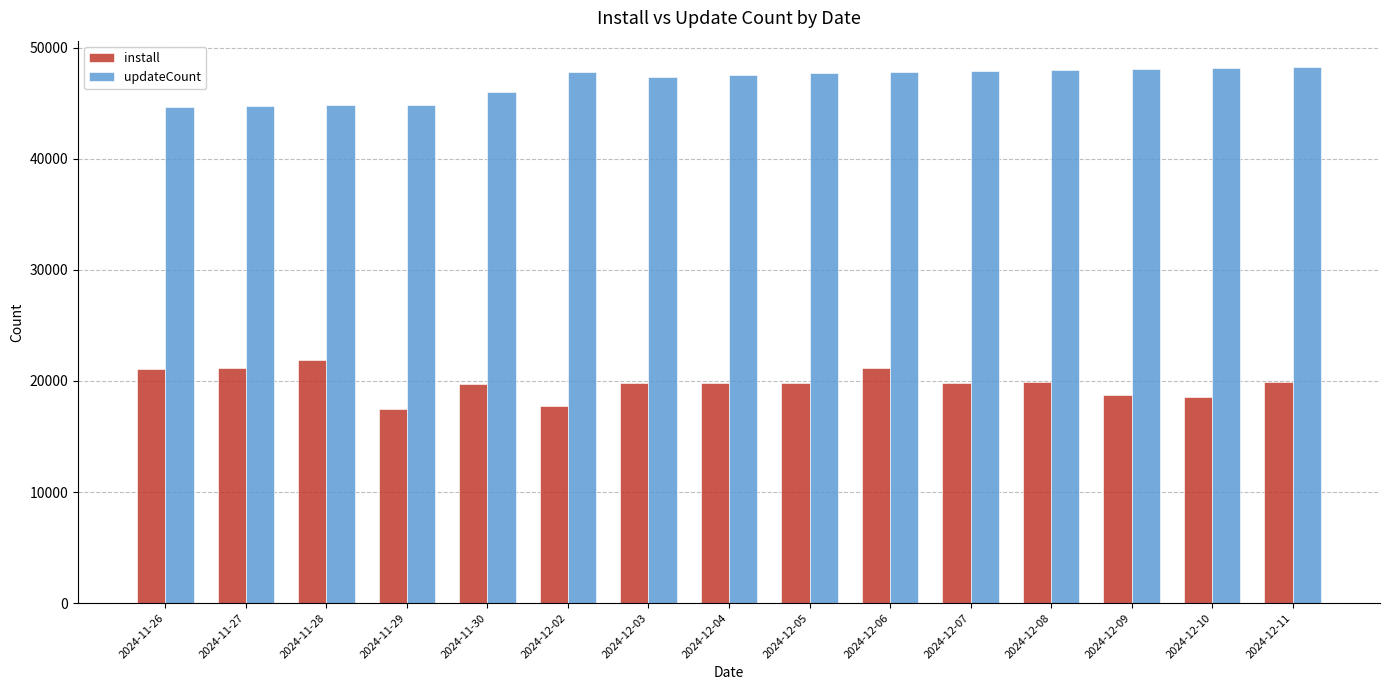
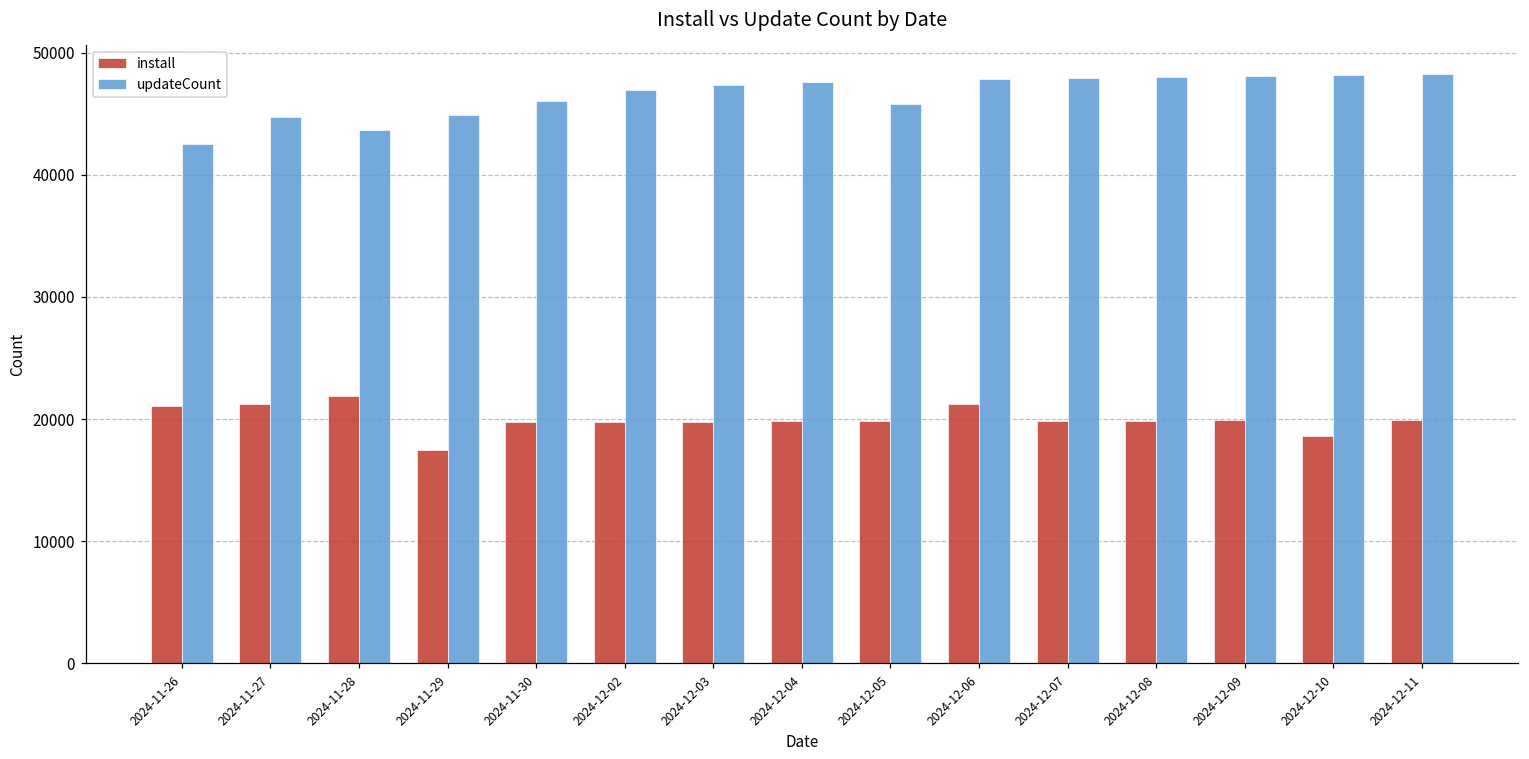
updateCount, 2024-11-26: 44700 -> 42500
updateCount, 2024-11-28: 44800 -> 43600
install, 2024-12-02: 17700 -> 19800
updateCount, 2024-12-02: 47800 -> 46900
updateCount, 2024-12-05: 47700 -> 45800
install, 2024-12-09: 18800 -> 19900
